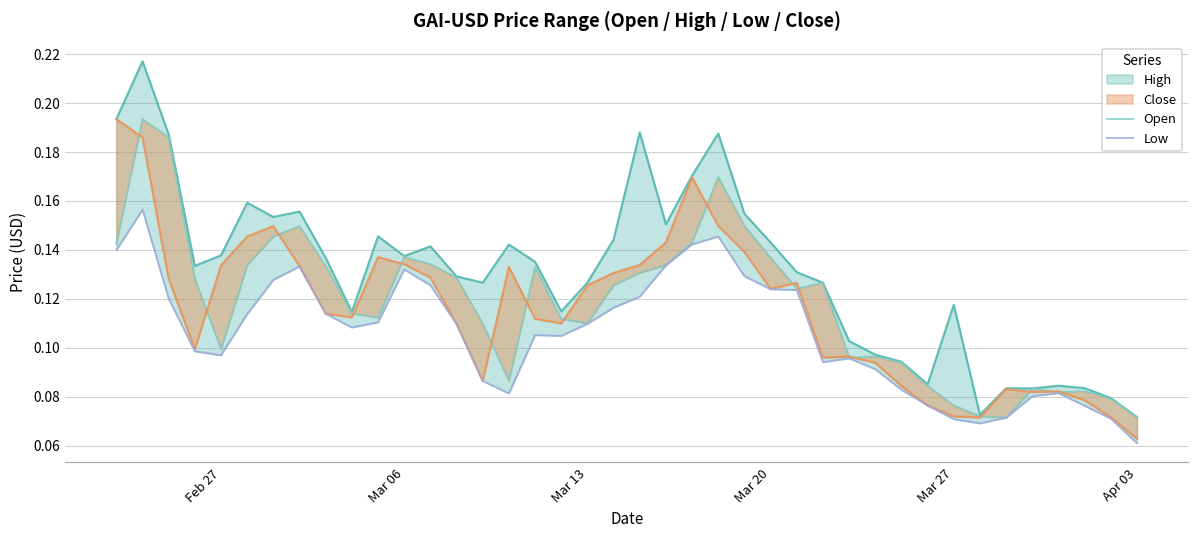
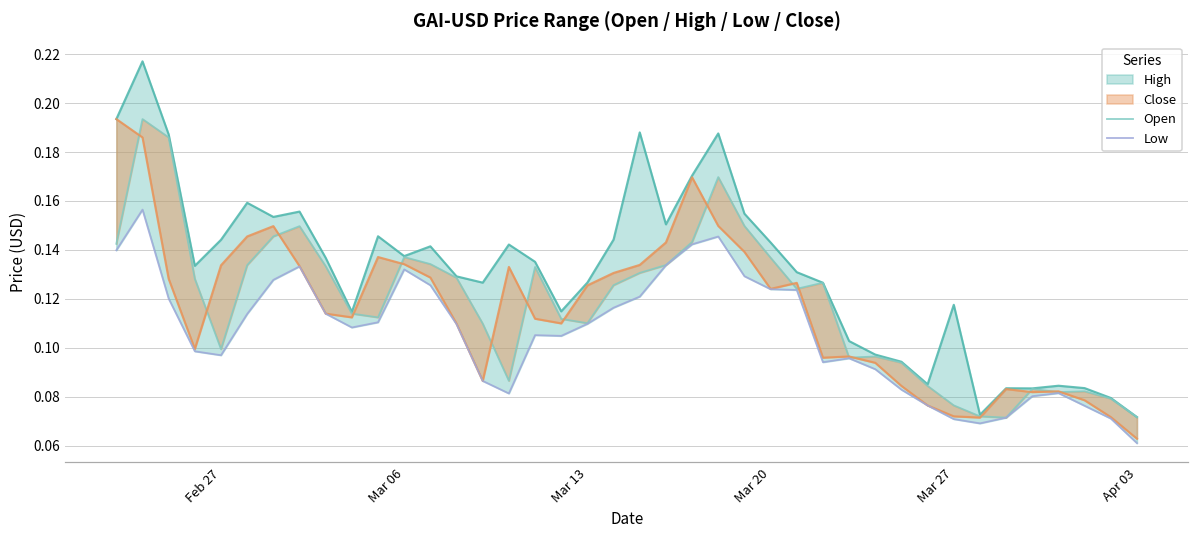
High, Feb 27: 0.138 -> 0.144
